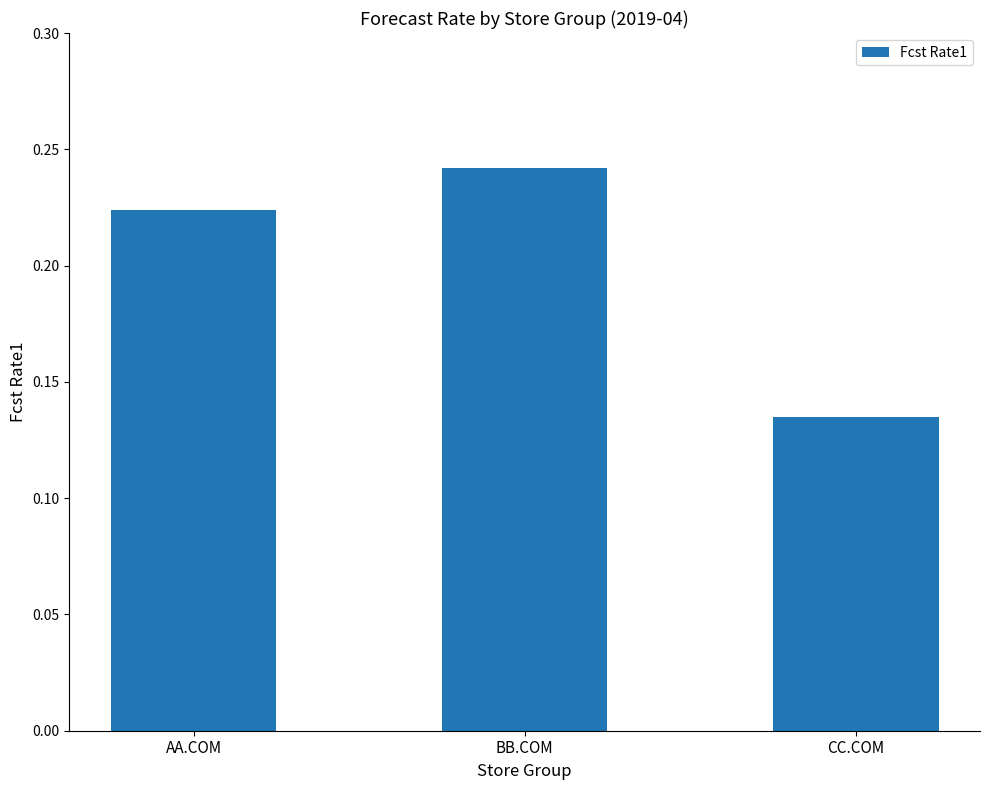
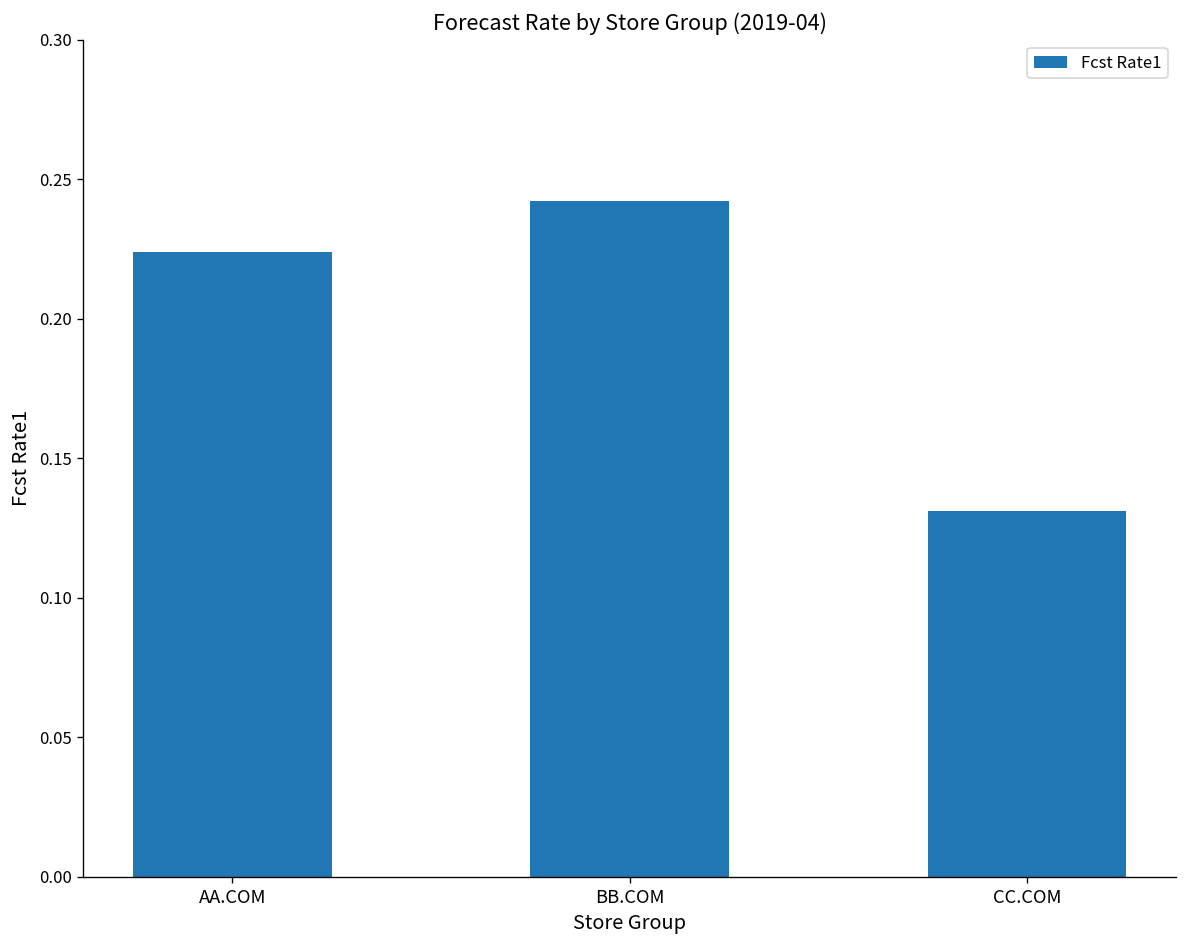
CC.COM: 0.135 -> 0.131
